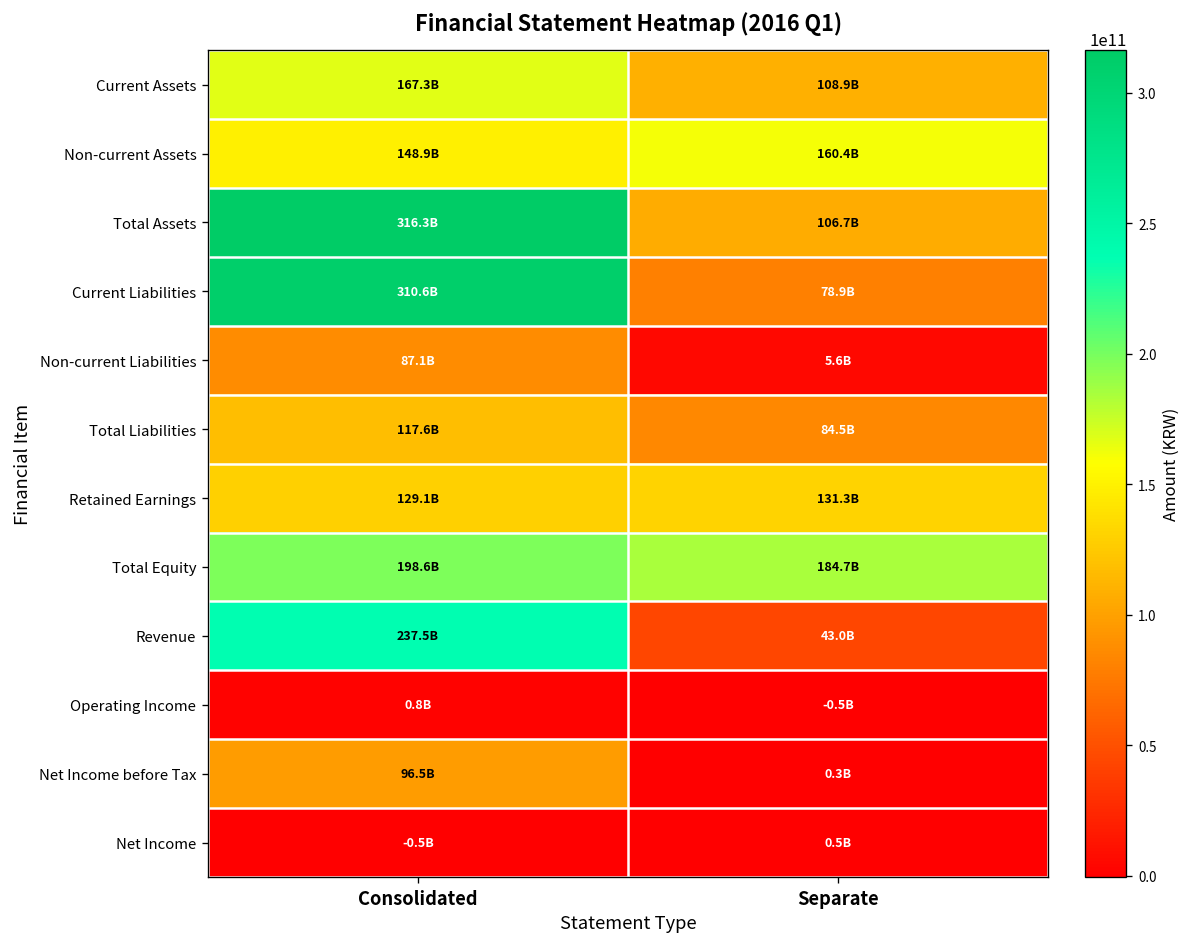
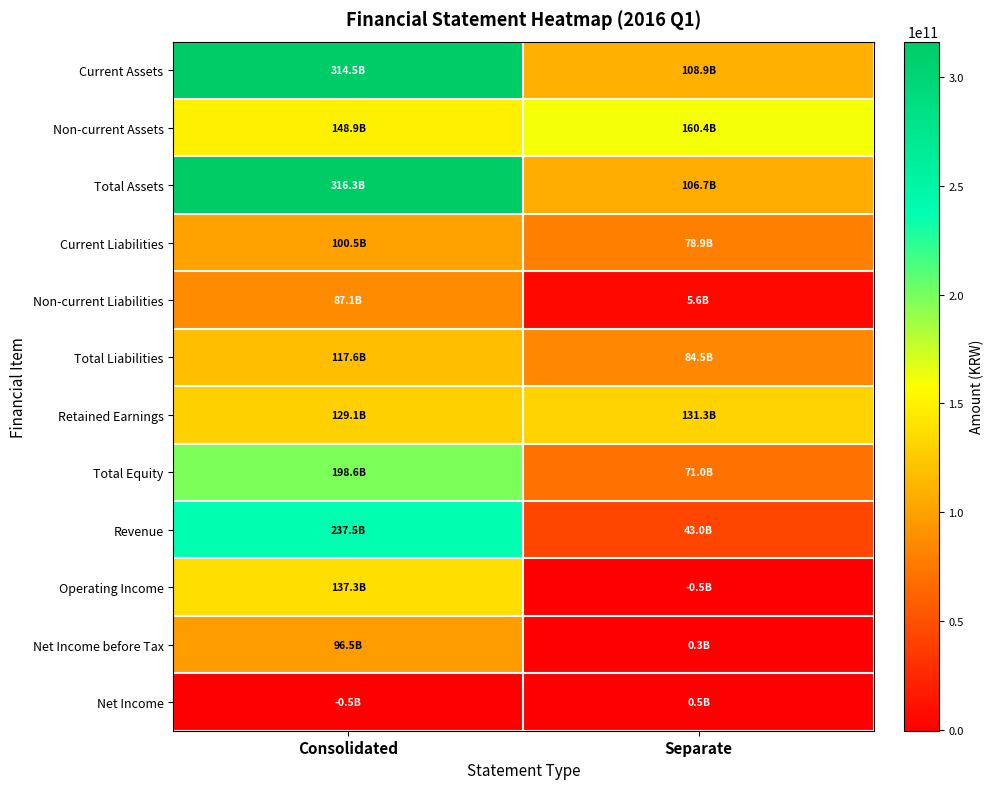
Current Assets, Consolidated: 167.3B -> 314.5B
Current Liabilities, Consolidated: 310.6B -> 100.5B
Total Equity, Separate: 184.7B -> 71.0B
Operating Income, Consolidated: 0.8B -> 137.3B
